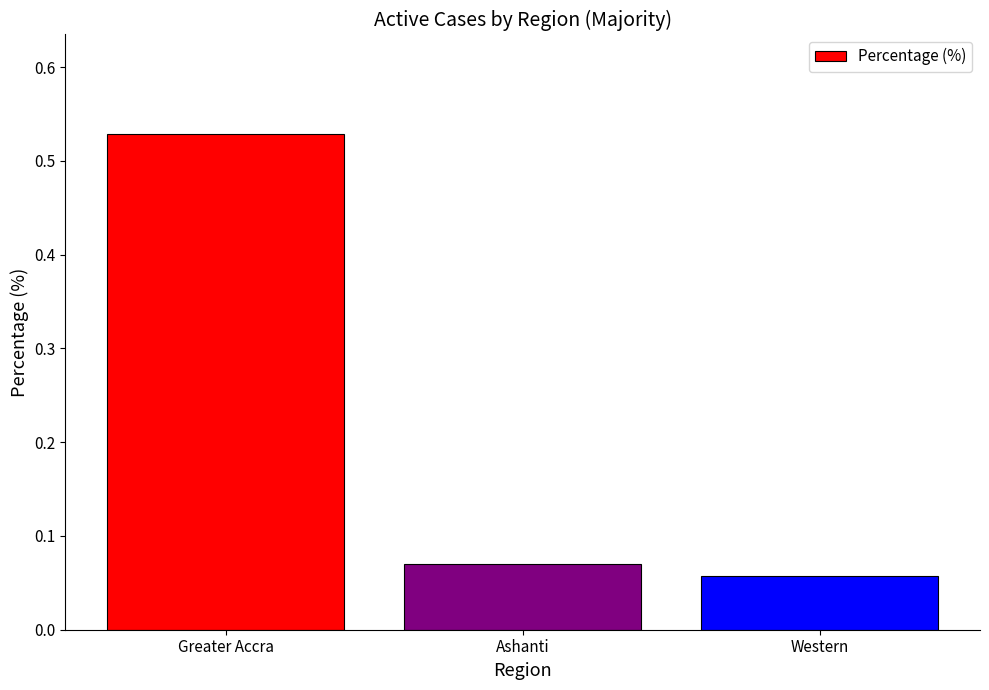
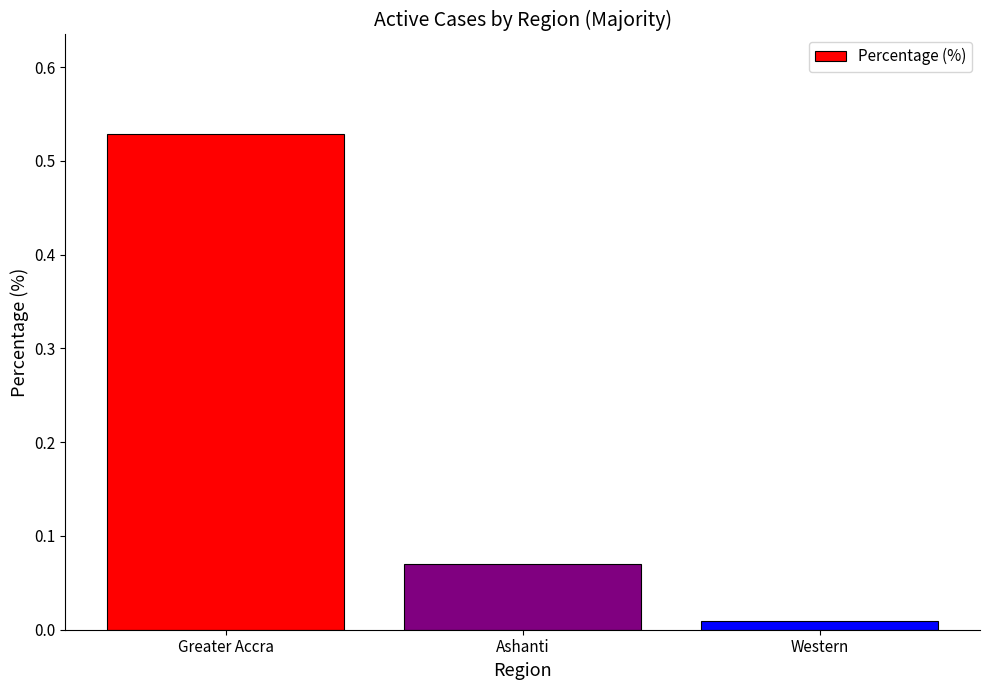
Western: 0.06 -> 0.01
